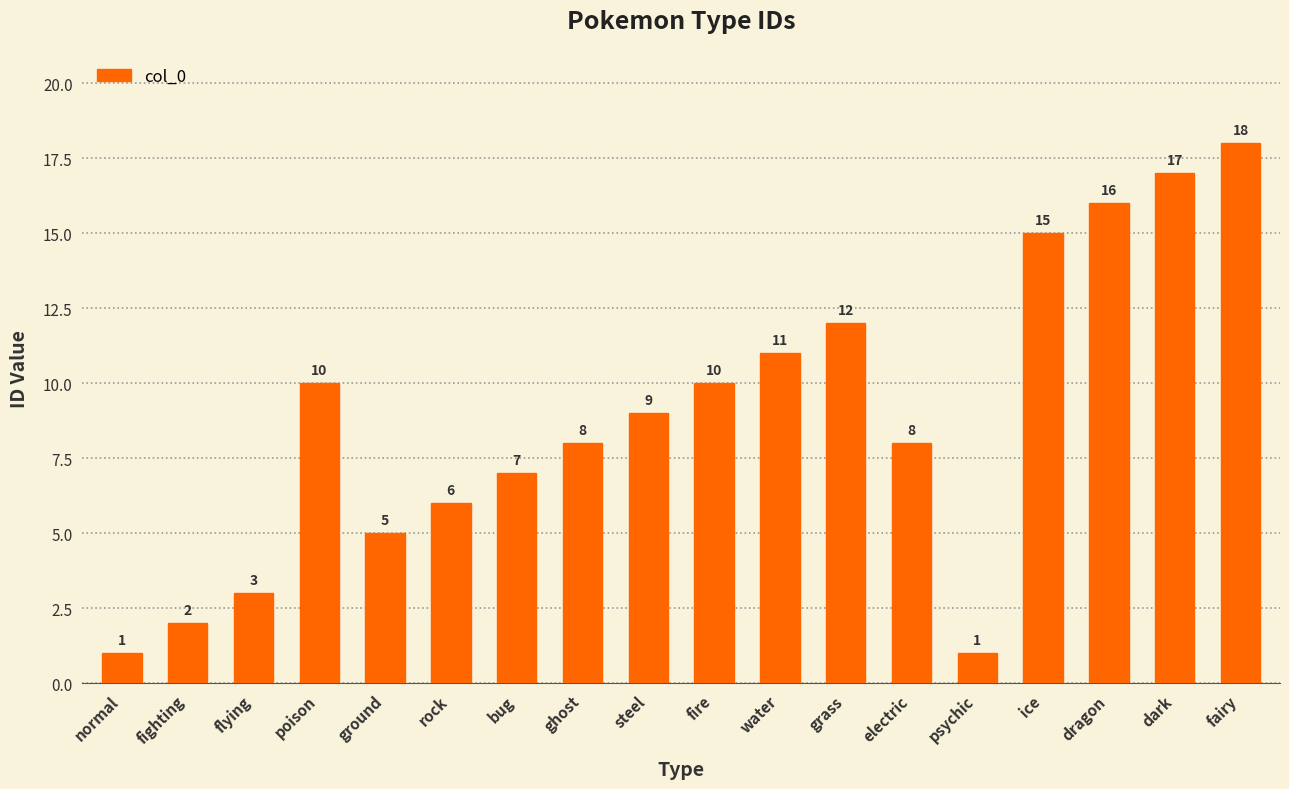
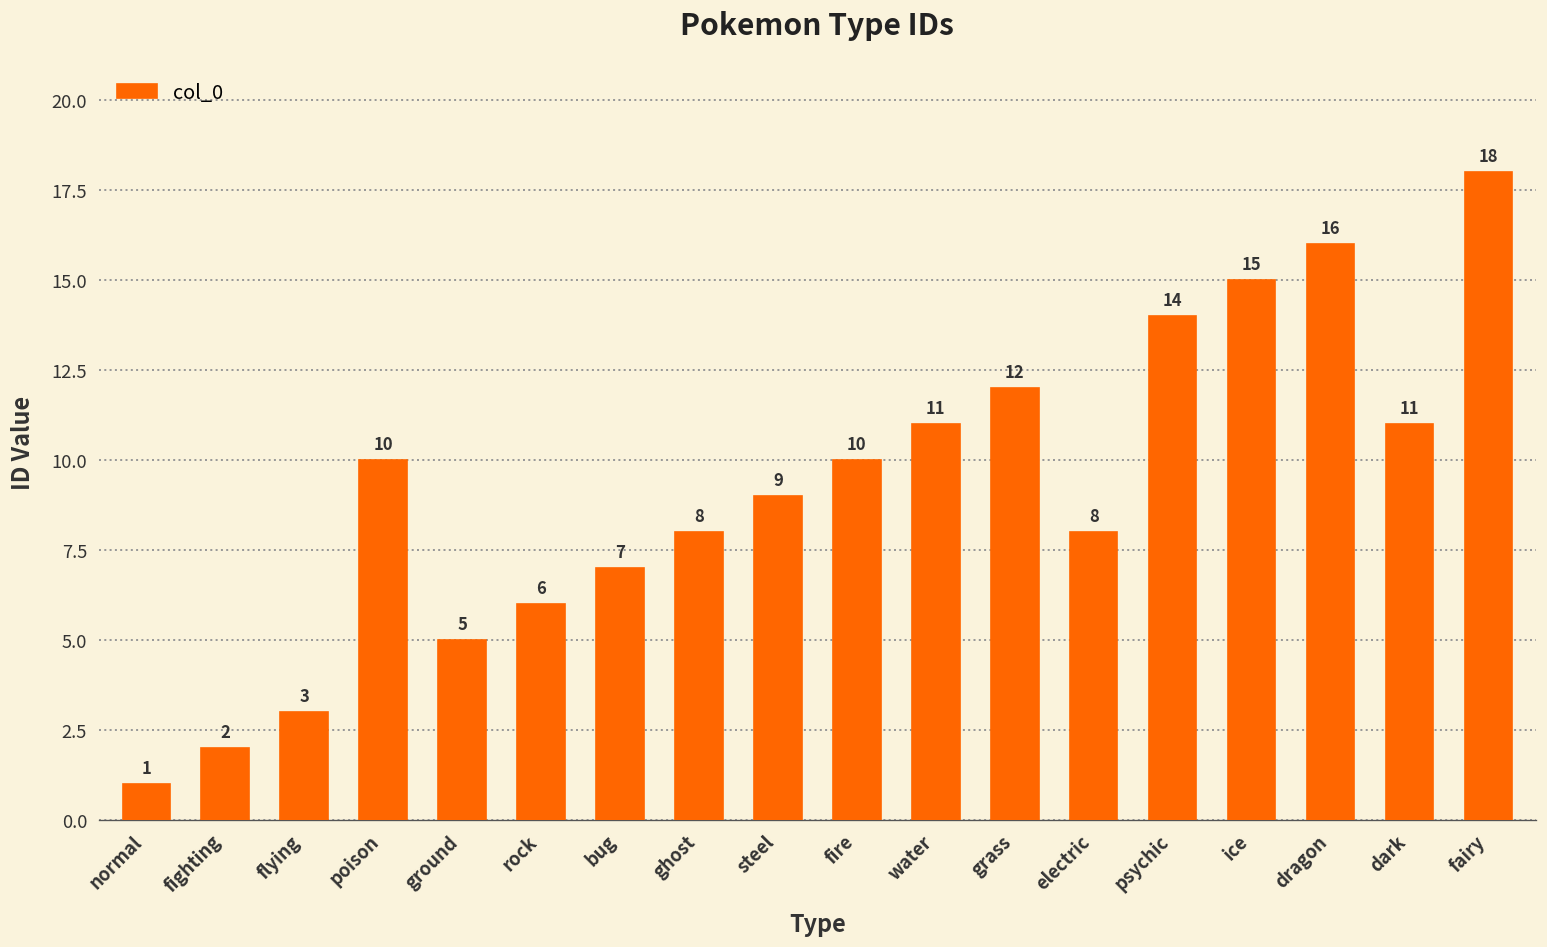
psychic: 1 -> 14
dark: 17 -> 11
